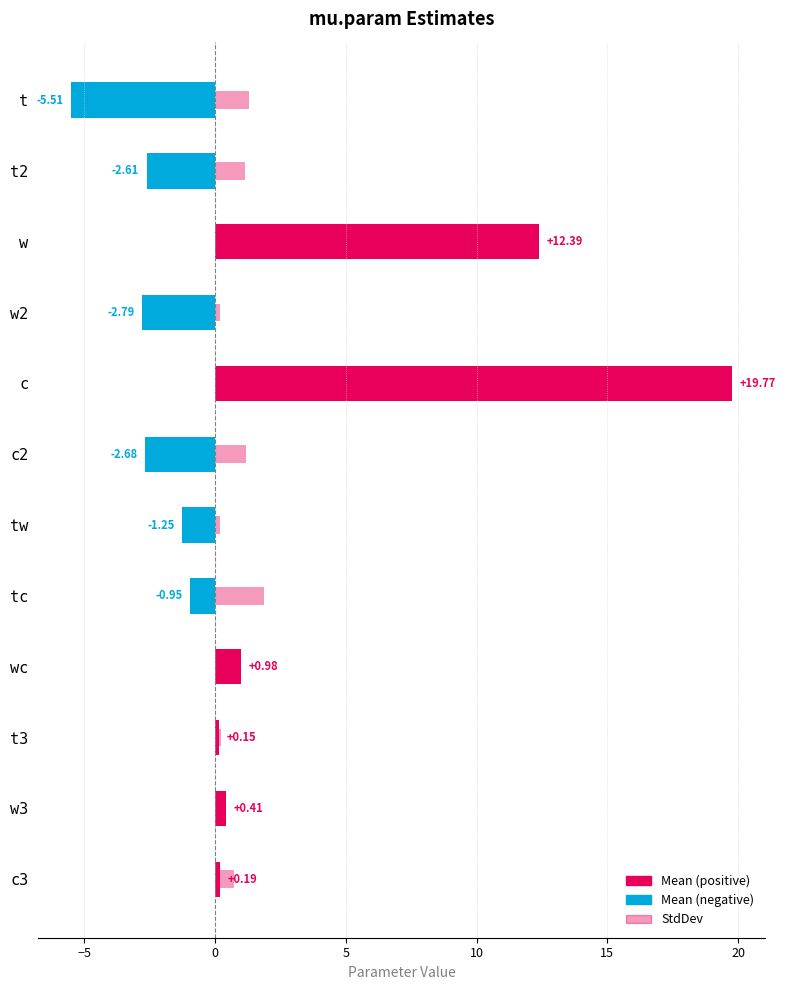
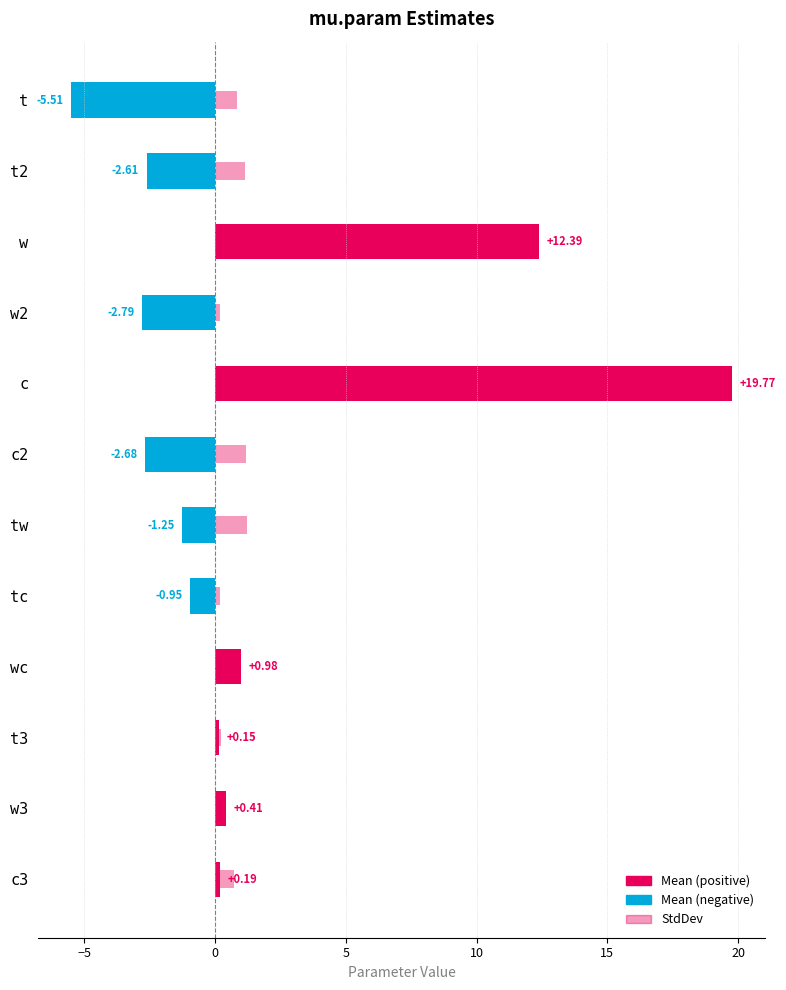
StdDev, t: 1.3 -> 0.8
StdDev, tw: 0.2 -> 1.2
StdDev, tc: 1.9 -> 0.2
